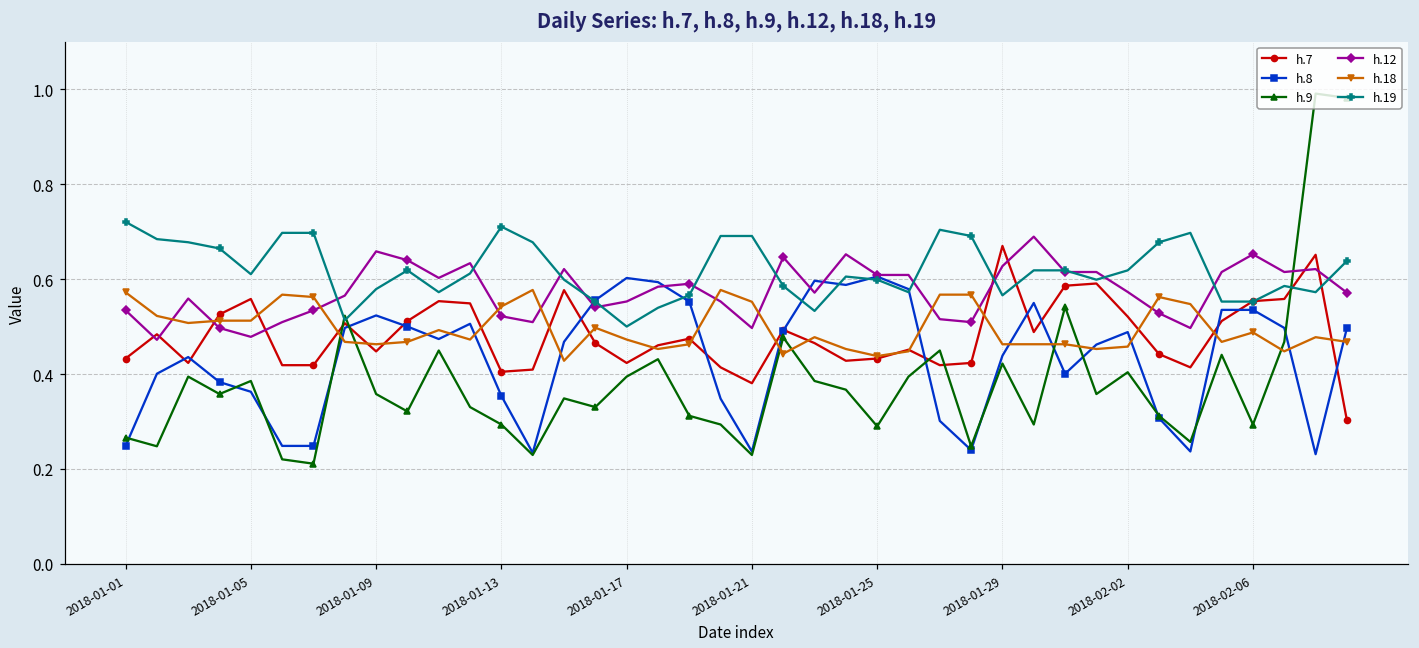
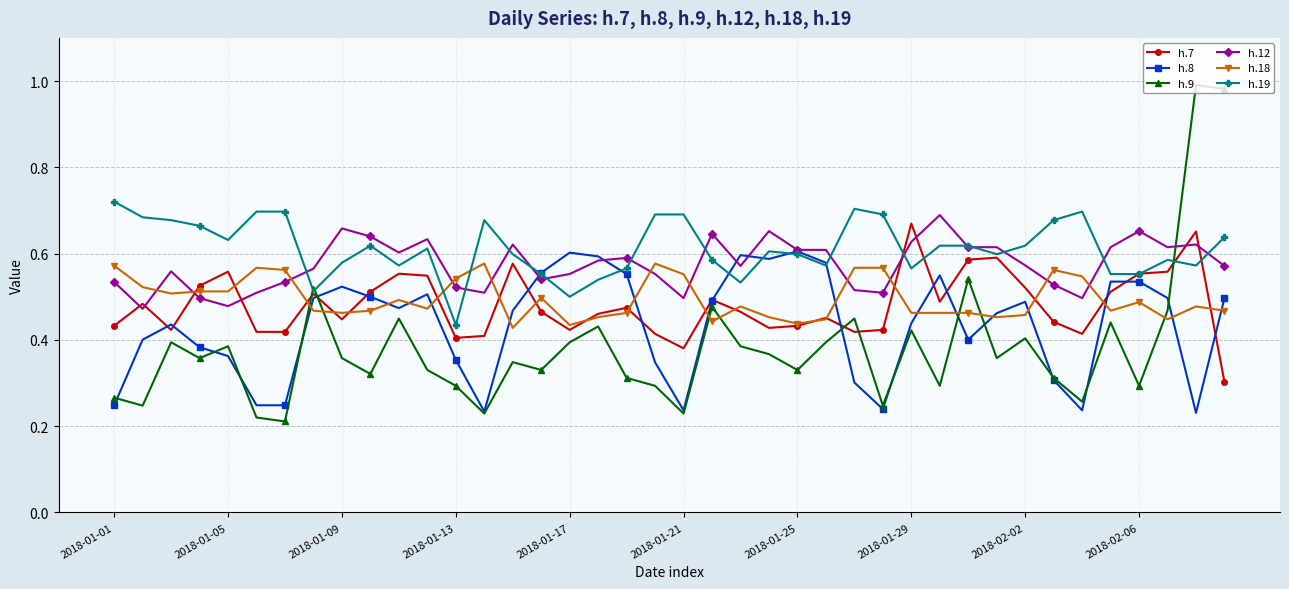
h.19, 2018-01-05: 0.61 -> 0.63
h.19, 2018-01-13: 0.71 -> 0.43
h.18, 2018-01-17: 0.47 -> 0.43
h.9, 2018-01-25: 0.29 -> 0.33
